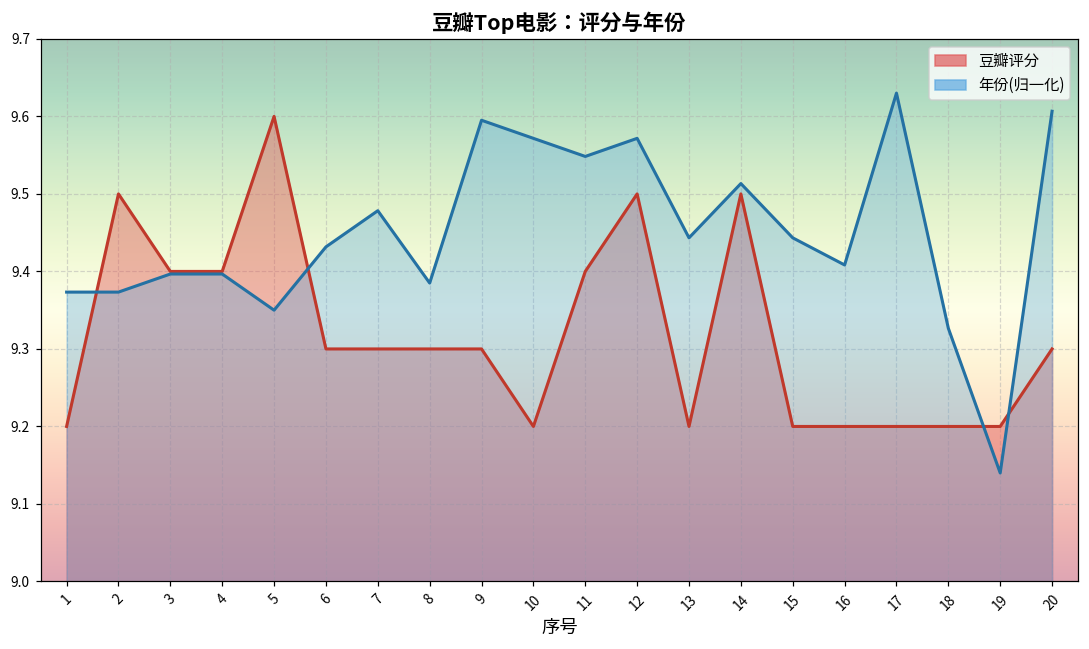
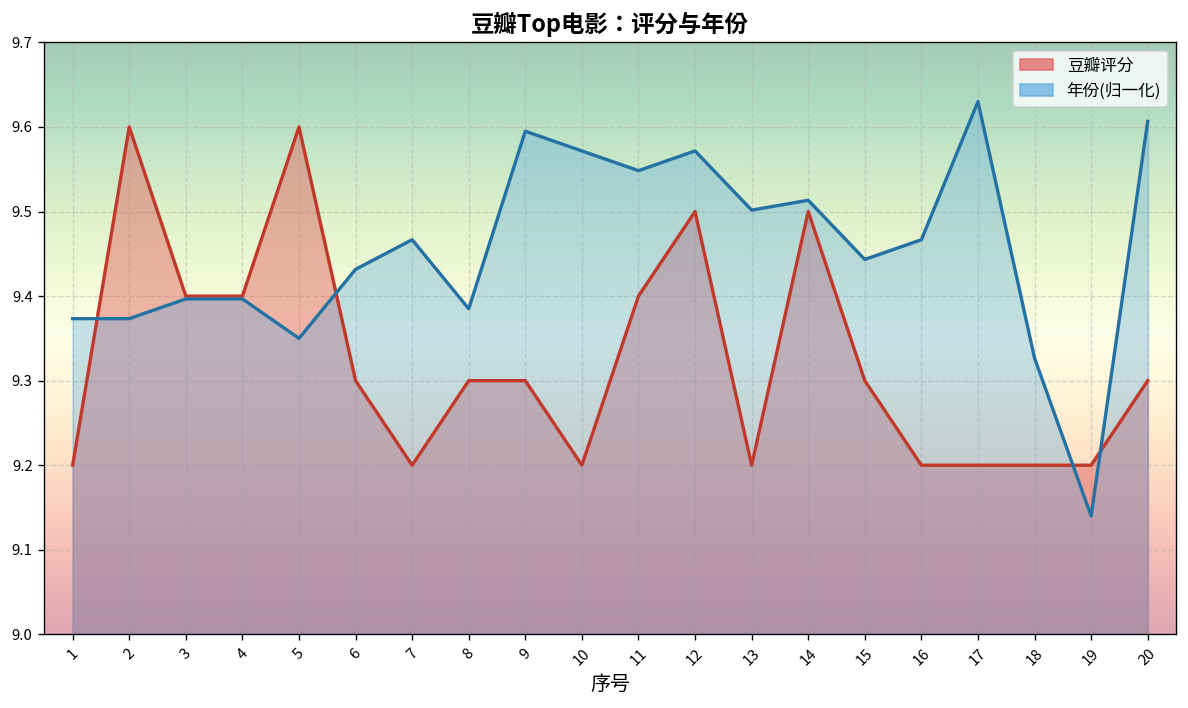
豆瓣评分, 2: 9.5 -> 9.6
豆瓣评分, 7: 9.3 -> 9.2
年份(归一化), 7: 9.48 -> 9.47
年份(归一化), 13: 9.44 -> 9.50
豆瓣评分, 15: 9.2 -> 9.3
年份(归一化), 16: 9.41 -> 9.47
